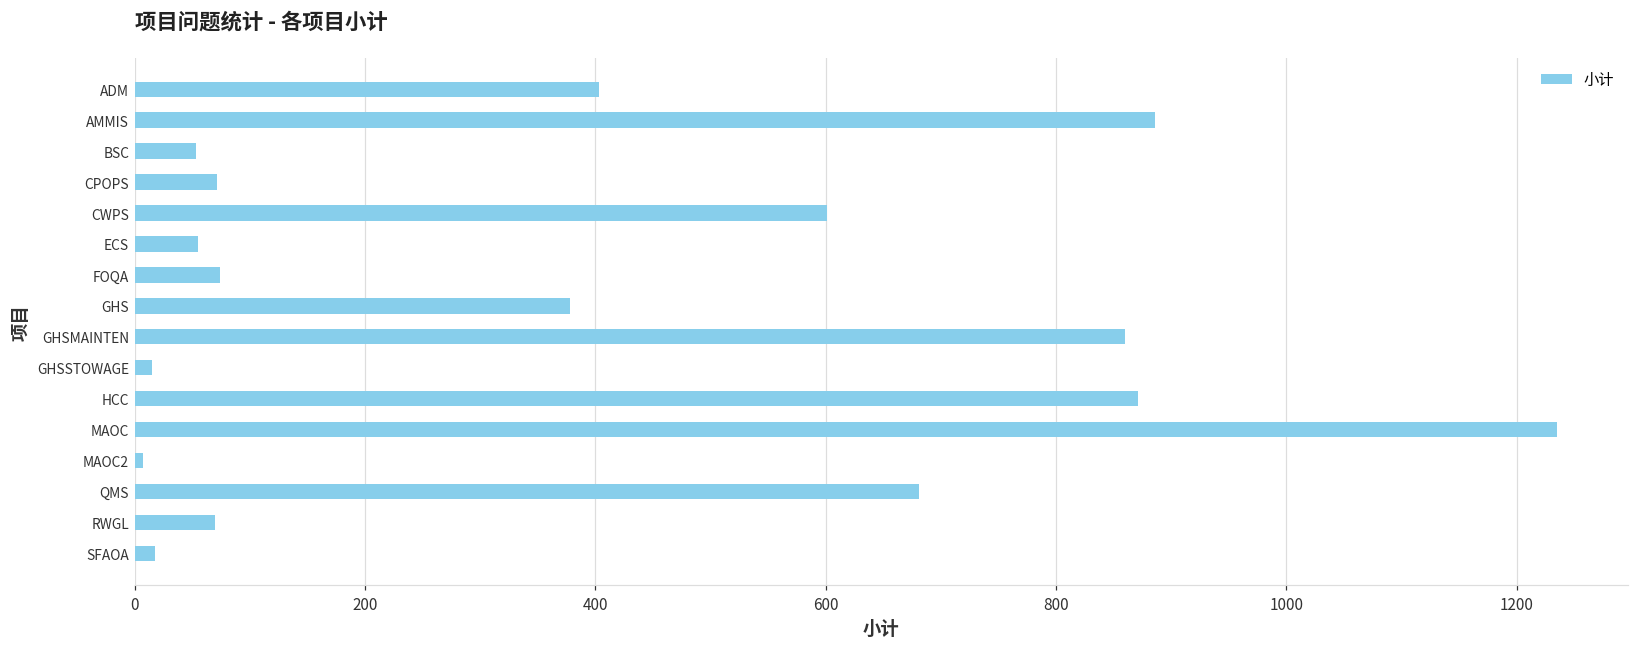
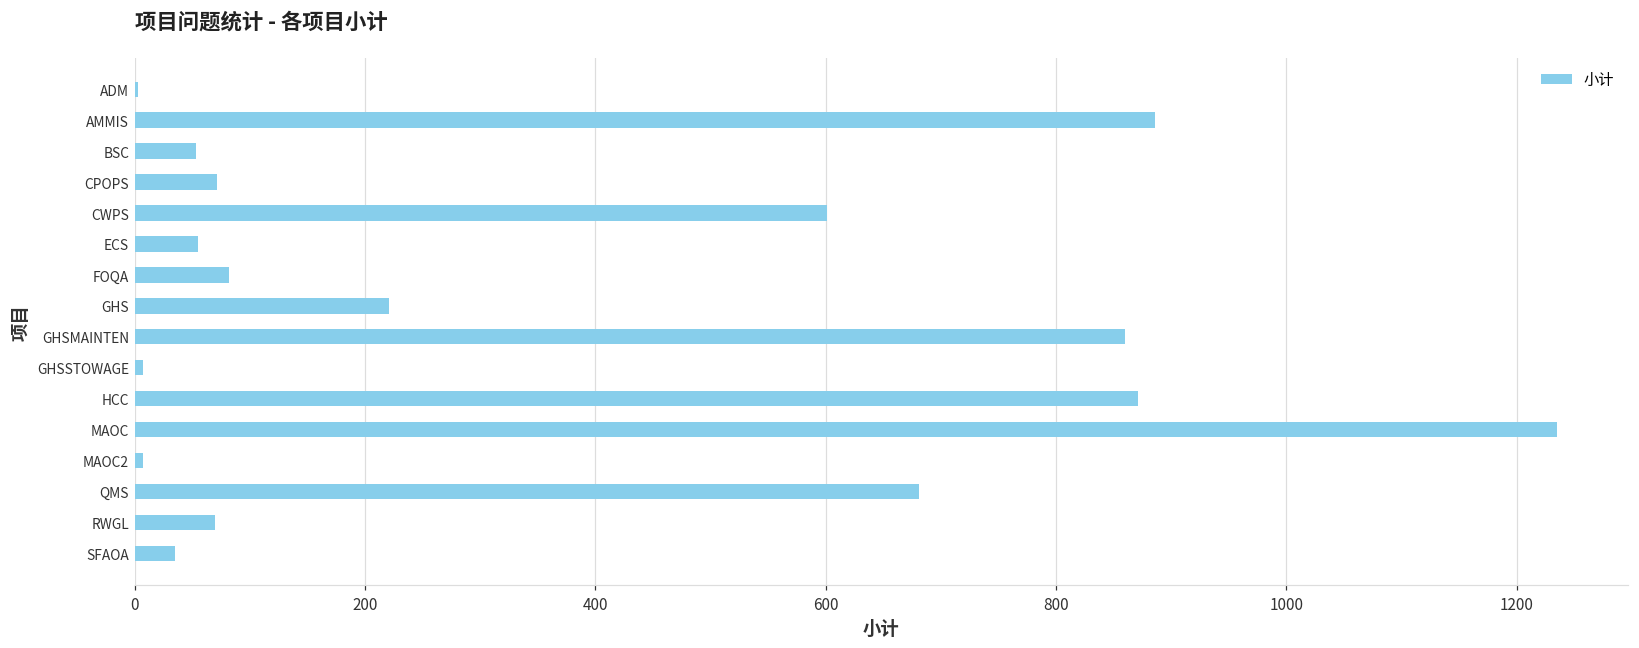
ADM: 403 -> 3
FOQA: 74 -> 82
GHS: 378 -> 221
GHSSTOWAGE: 15 -> 7
SFAOA: 18 -> 35
